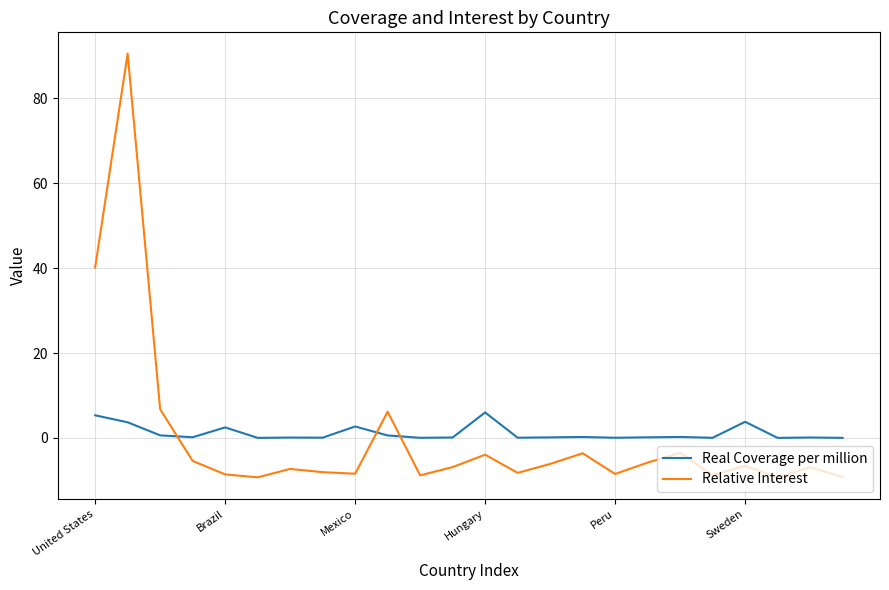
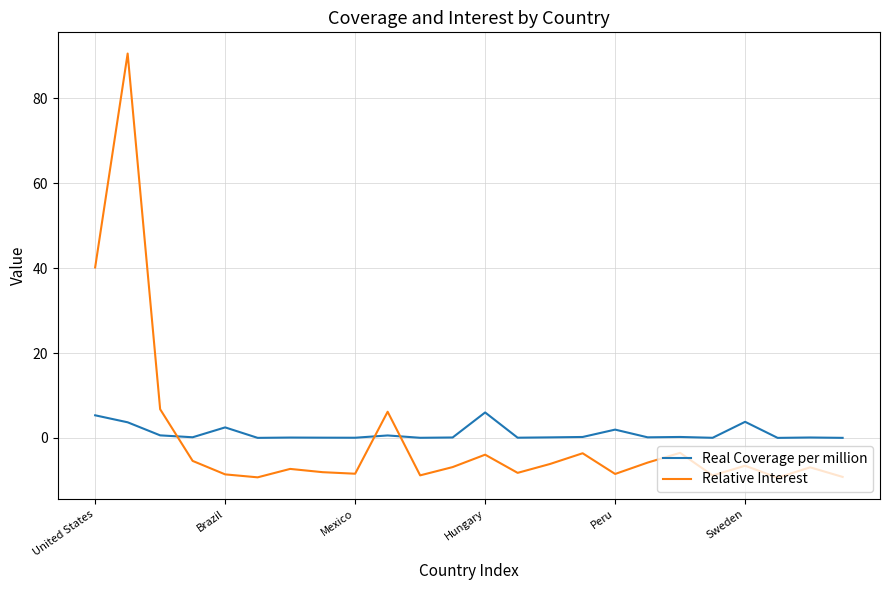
Real Coverage per million, Mexico: 3 -> 0
Real Coverage per million, Peru: 0 -> 2
